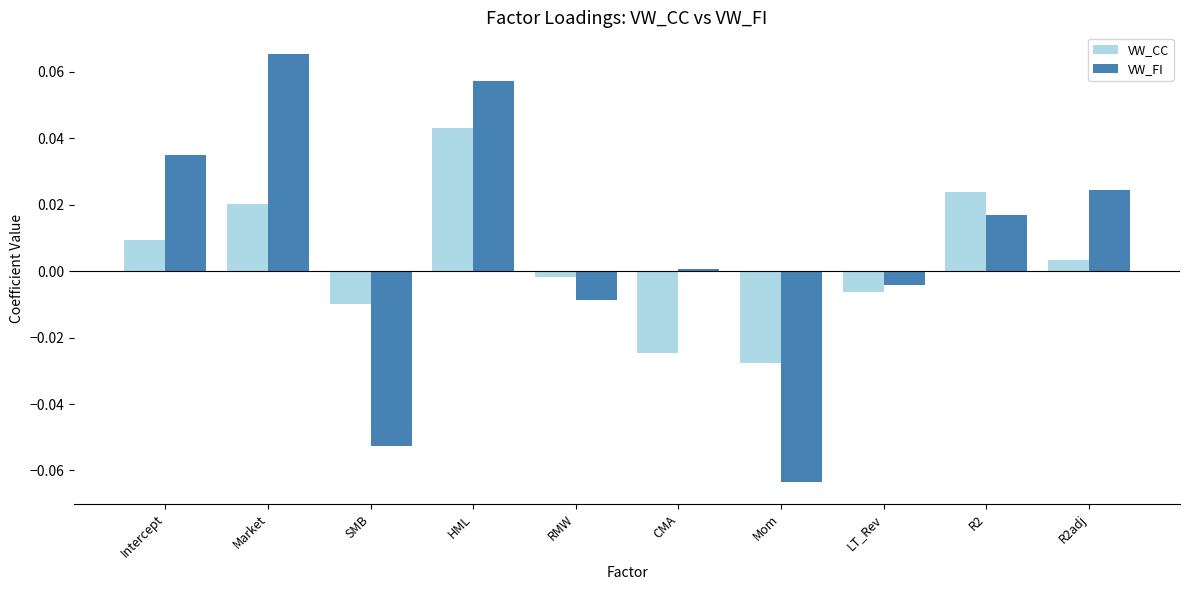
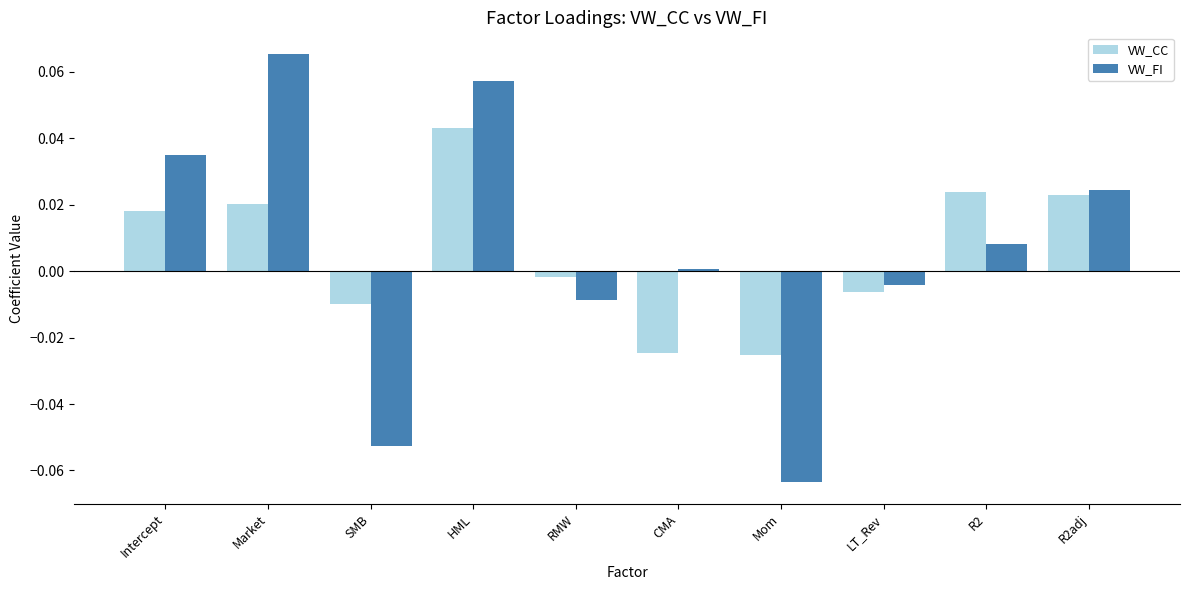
VW_CC, Intercept: 0.009 -> 0.018
VW_CC, Mom: -0.028 -> -0.025
VW_FI, R2: 0.017 -> 0.008
VW_CC, R2adj: 0.004 -> 0.023
